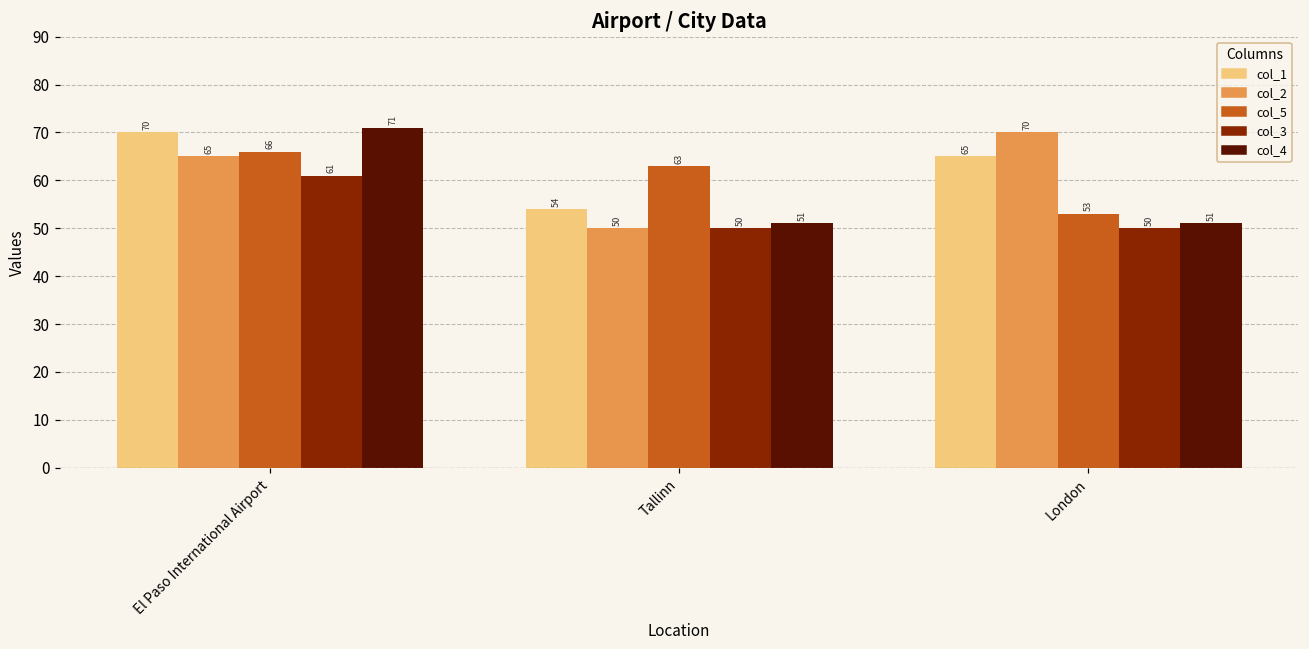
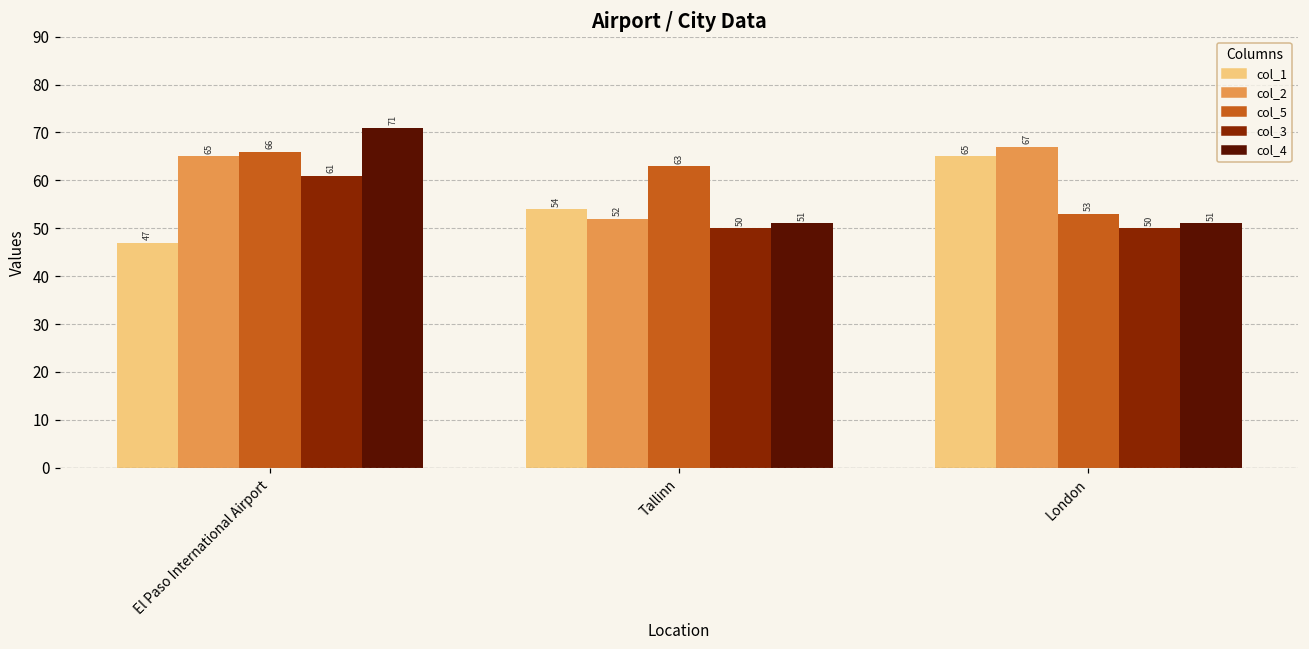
col_1, El Paso International Airport: 70 -> 47
col_2, Tallinn: 50 -> 52
col_2, London: 70 -> 67
